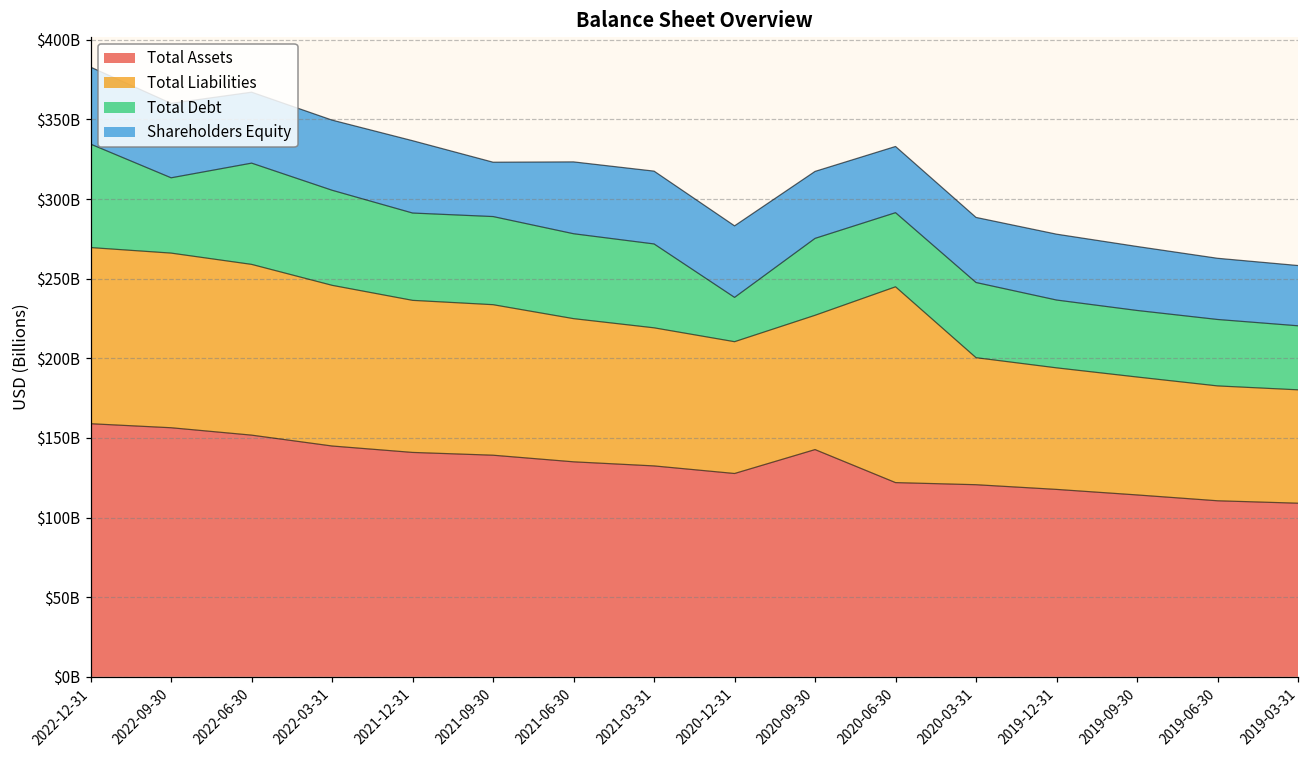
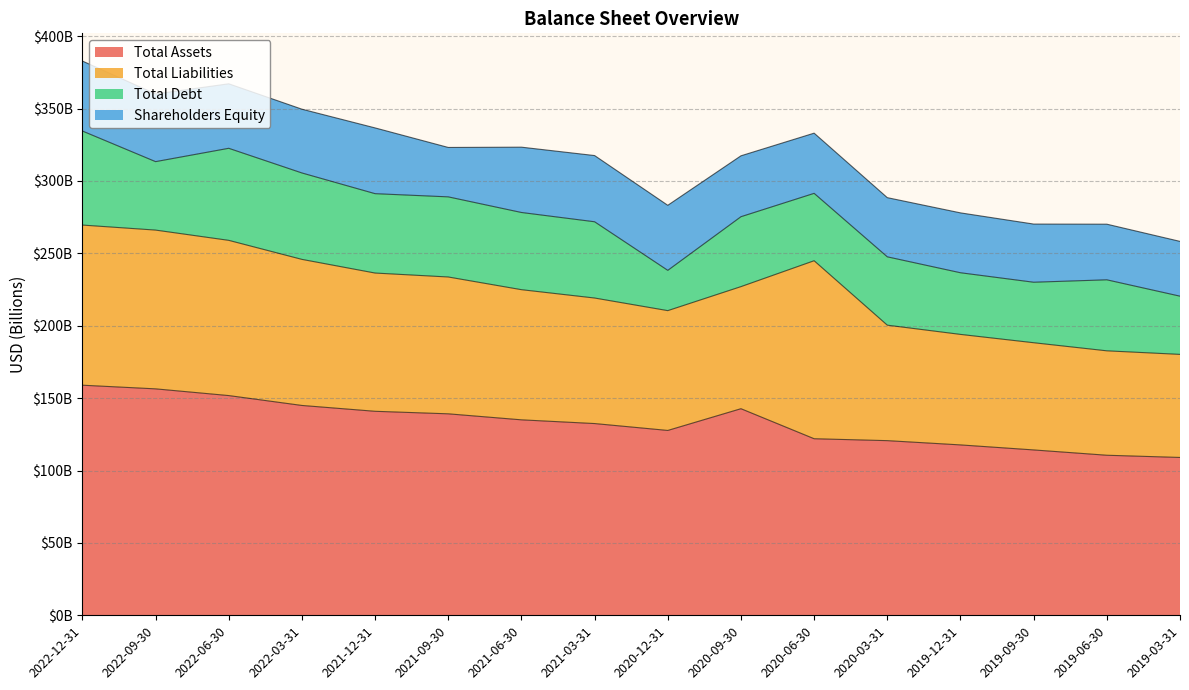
Total Debt, 2019-06-30: $42000000000 -> $49000000000
